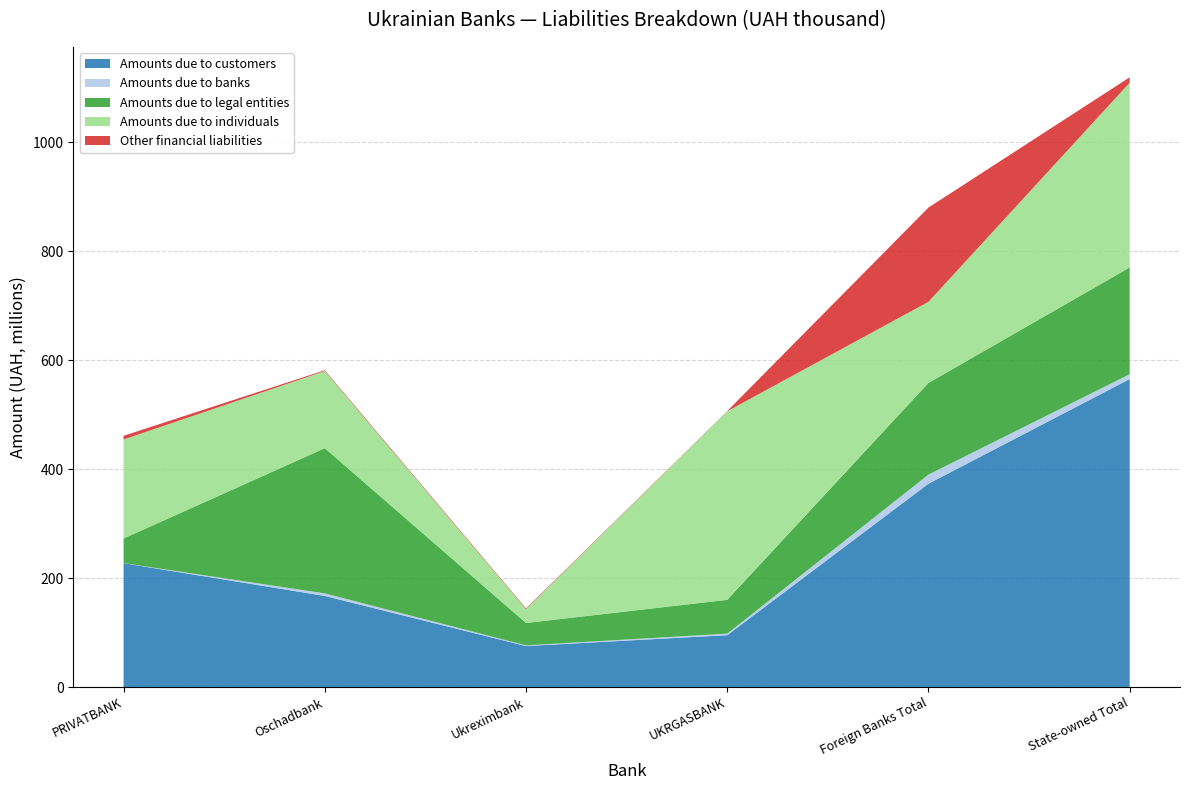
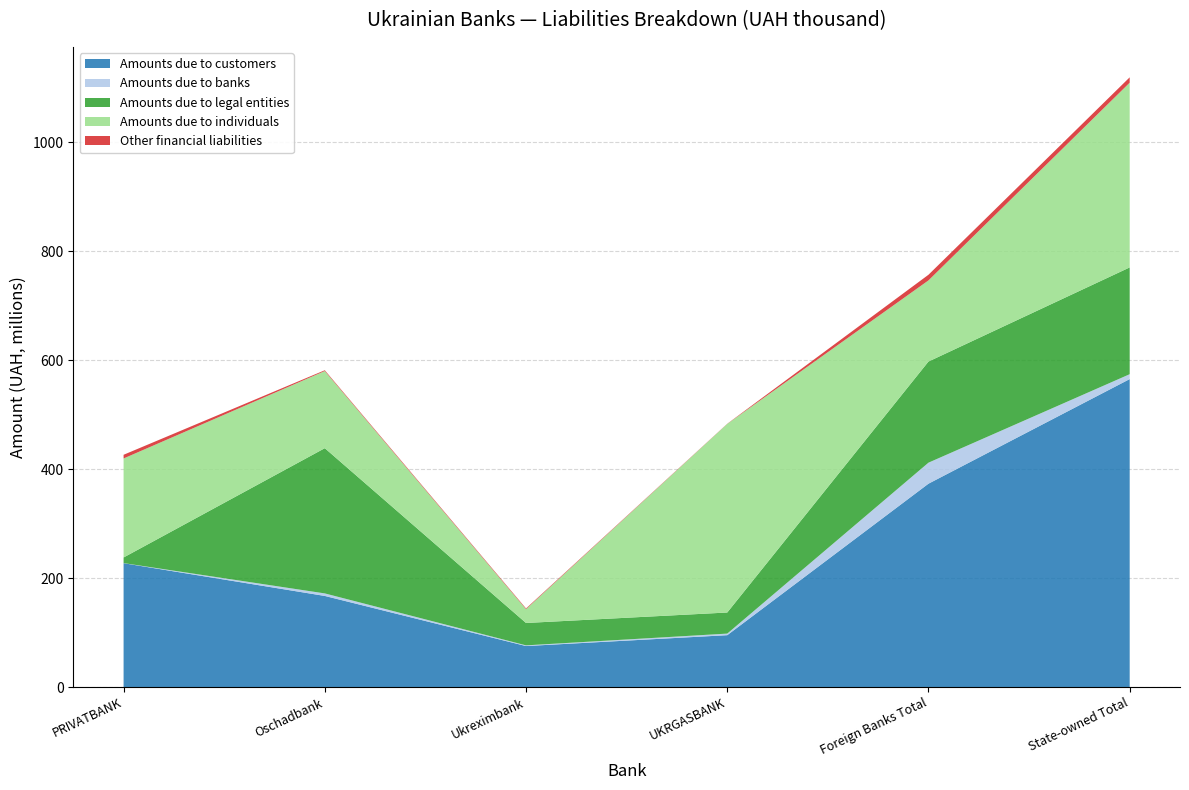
Amounts due to legal entities, PRIVATBANK: 50 -> 10
Amounts due to legal entities, UKRGASBANK: 60 -> 40
Amounts due to banks, Foreign Banks Total: 20 -> 40
Amounts due to legal entities, Foreign Banks Total: 170 -> 190
Other financial liabilities, Foreign Banks Total: 170 -> 10
